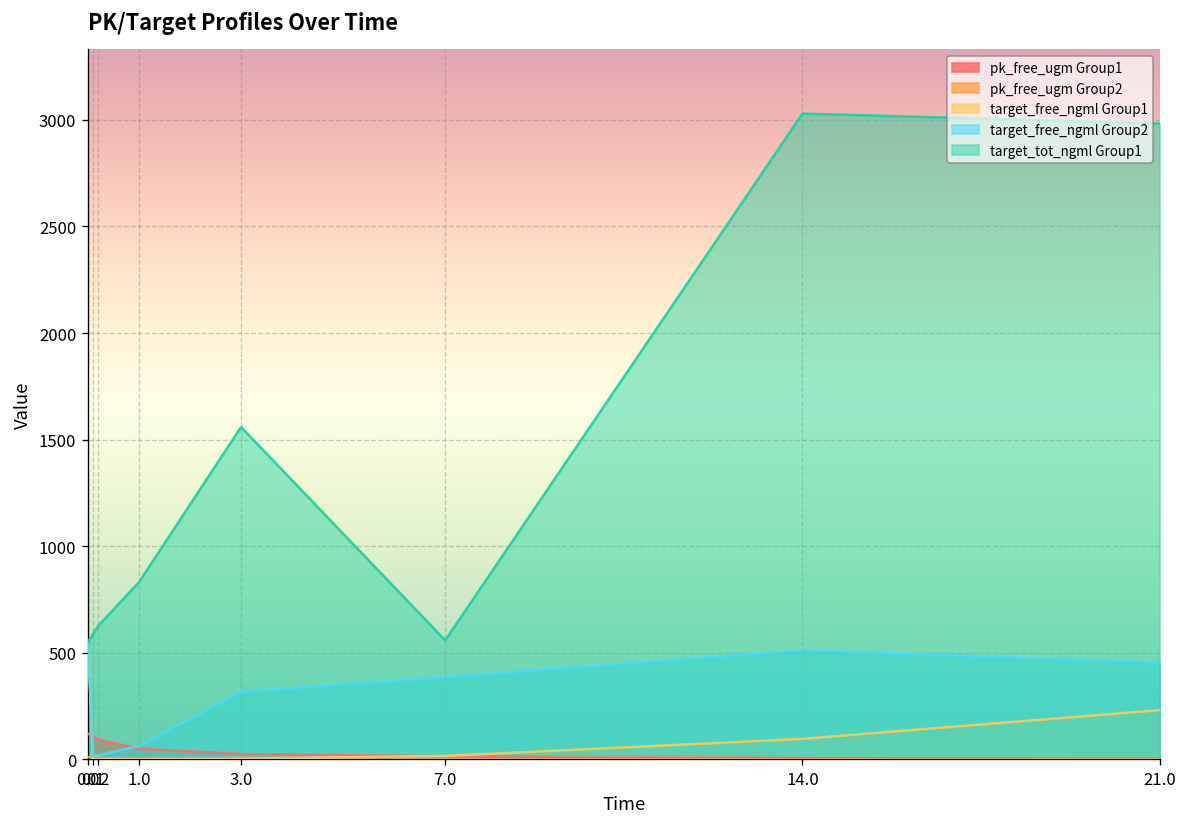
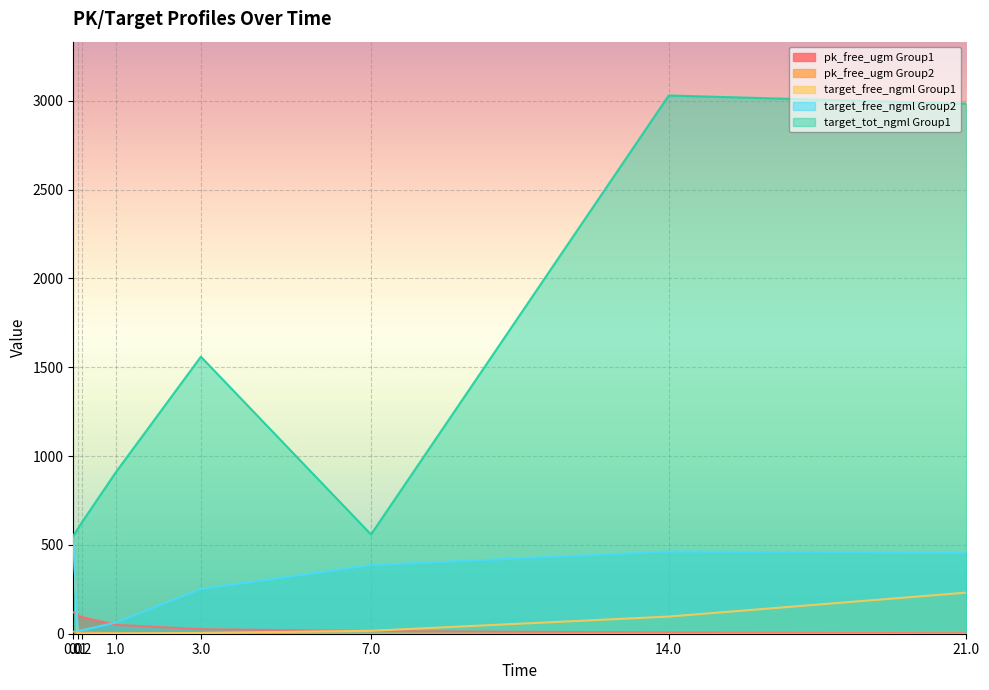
target_tot_ngml Group1, 1.0: 830 -> 910
target_free_ngml Group2, 3.0: 320 -> 250
target_free_ngml Group2, 14.0: 510 -> 460
